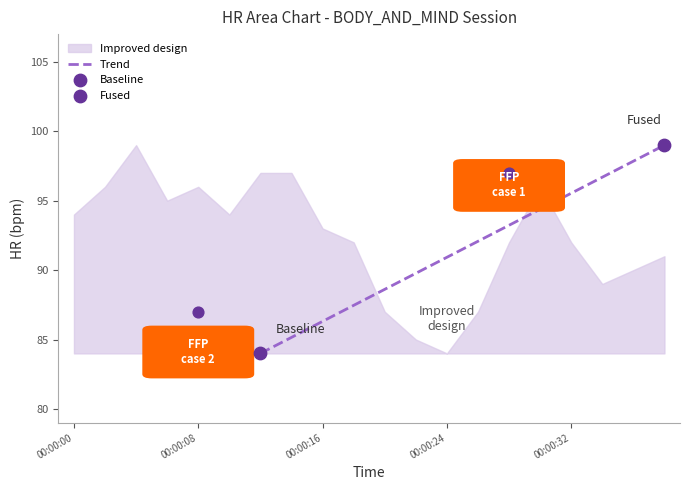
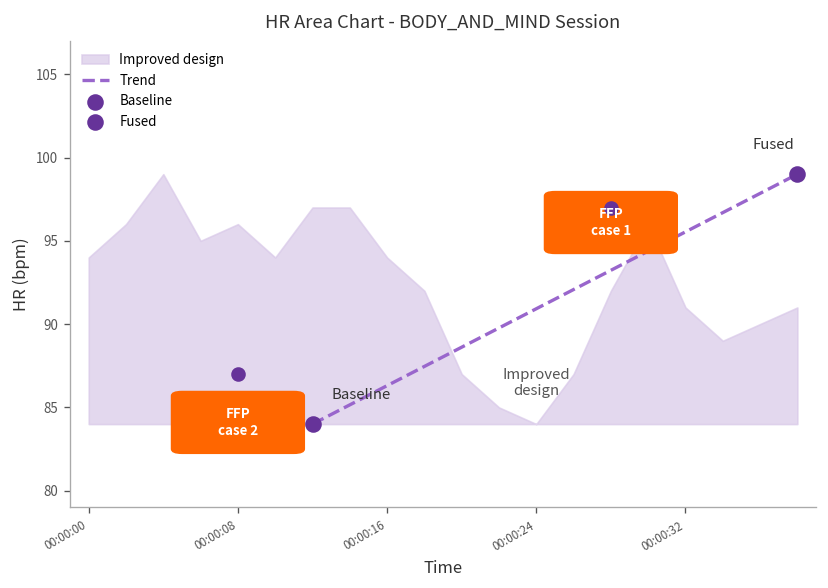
Improved design, 00:00:16: 93 -> 94
Improved design, 00:00:32: 92 -> 91
